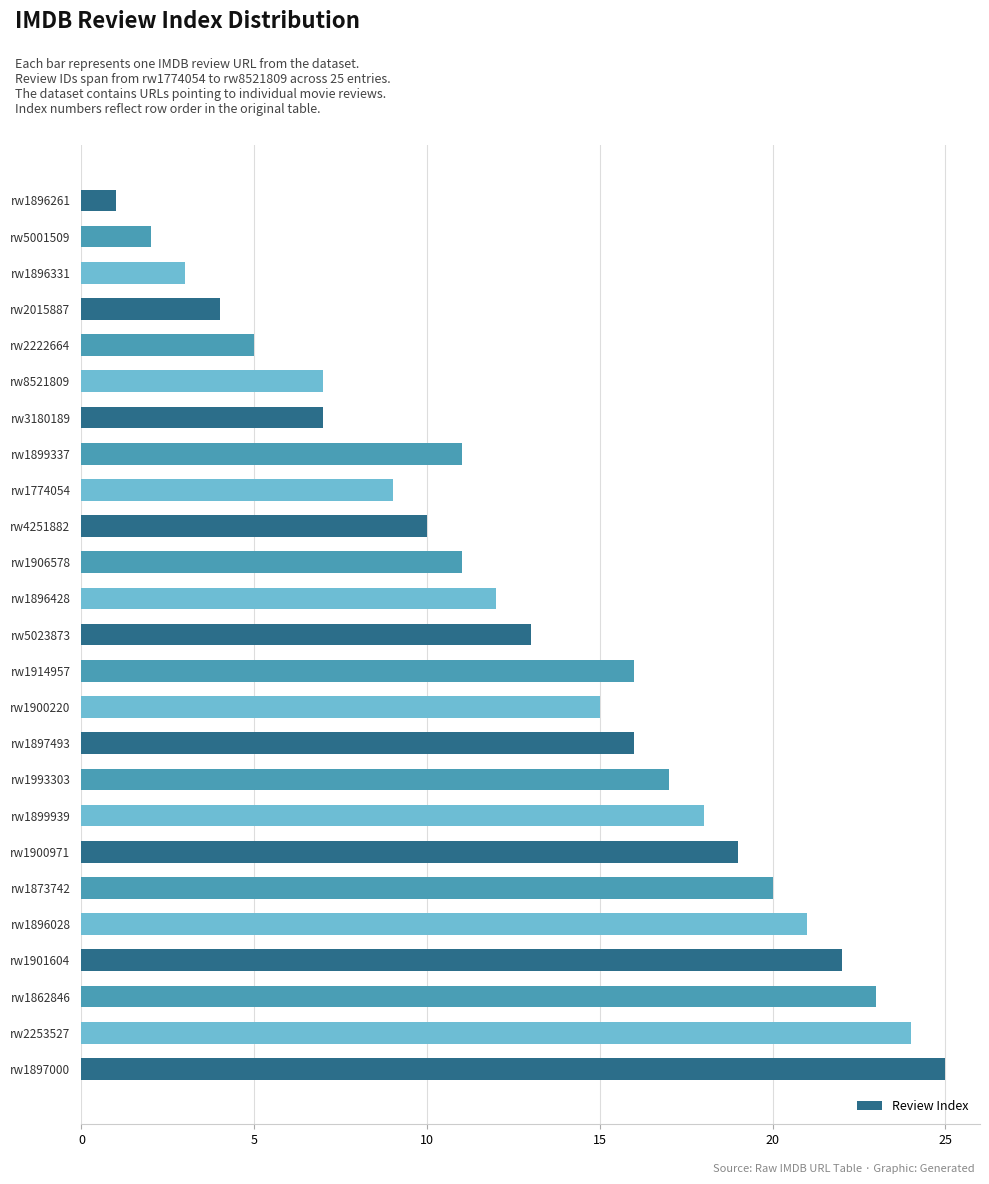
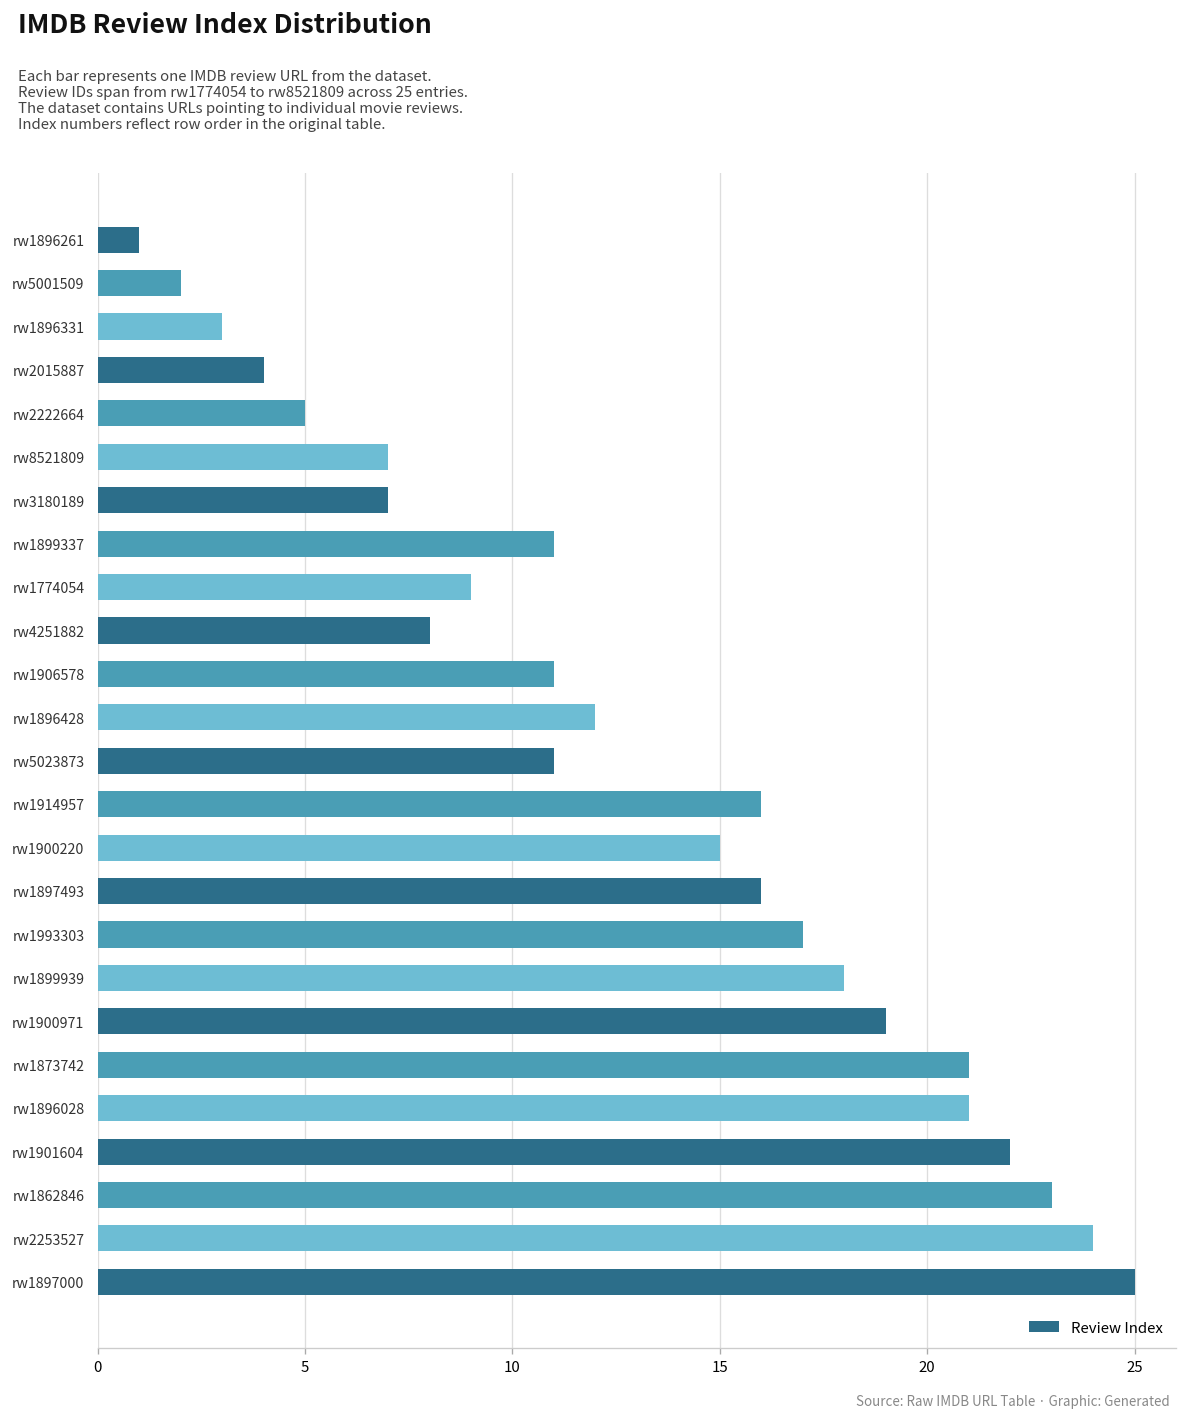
rw4251882: 10 -> 8
rw5023873: 13 -> 11
rw1873742: 20 -> 21
